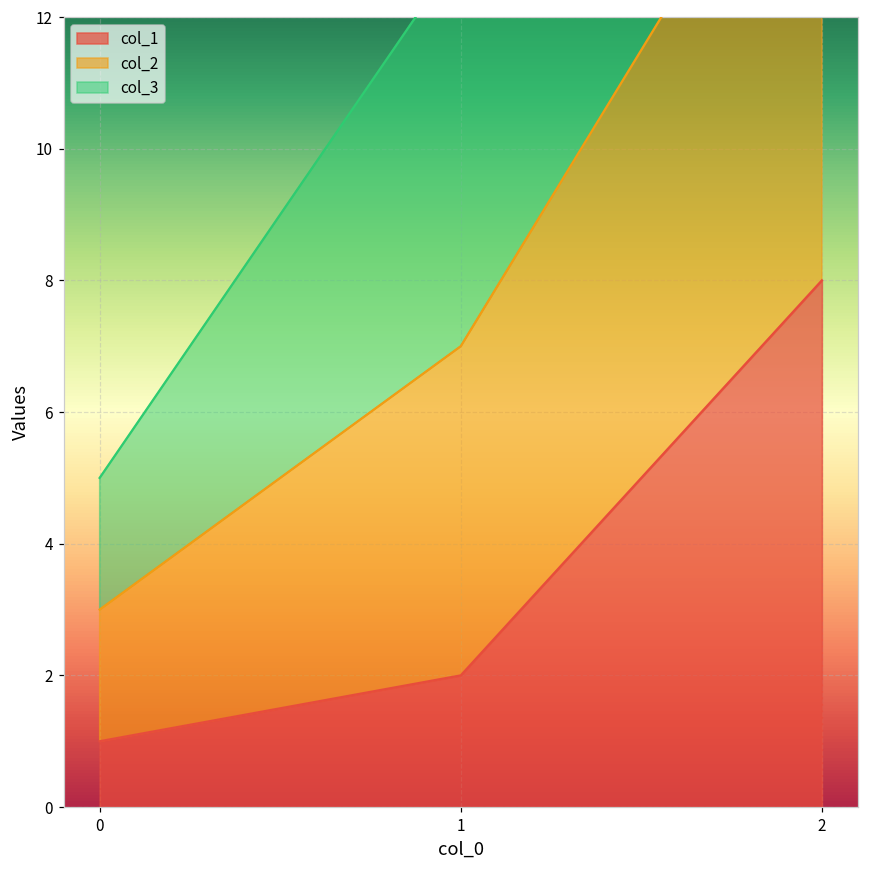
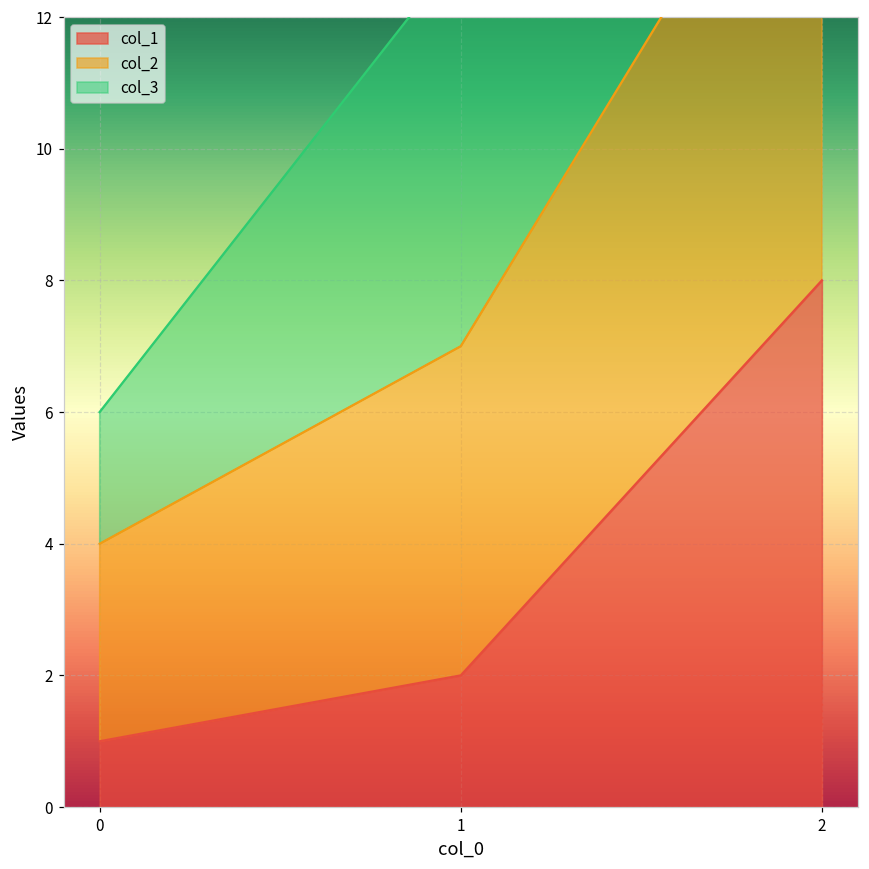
col_2, 0: 2 -> 3
